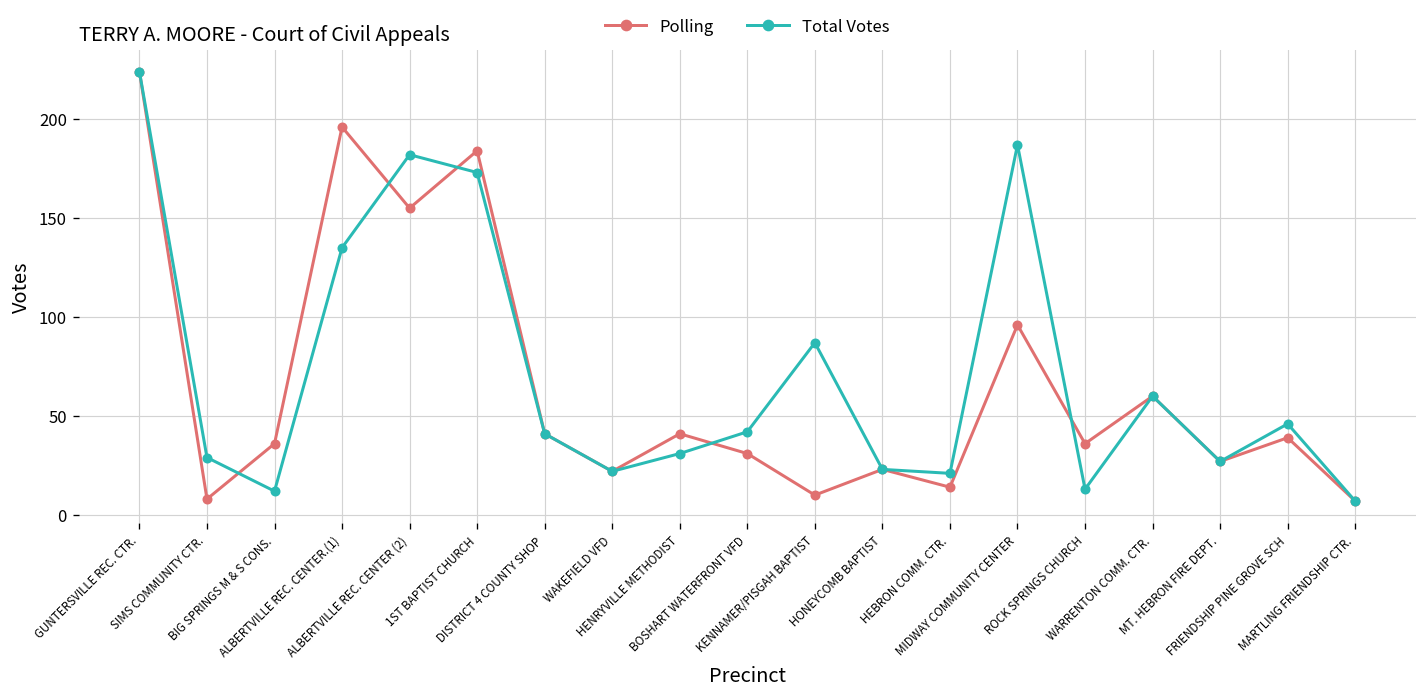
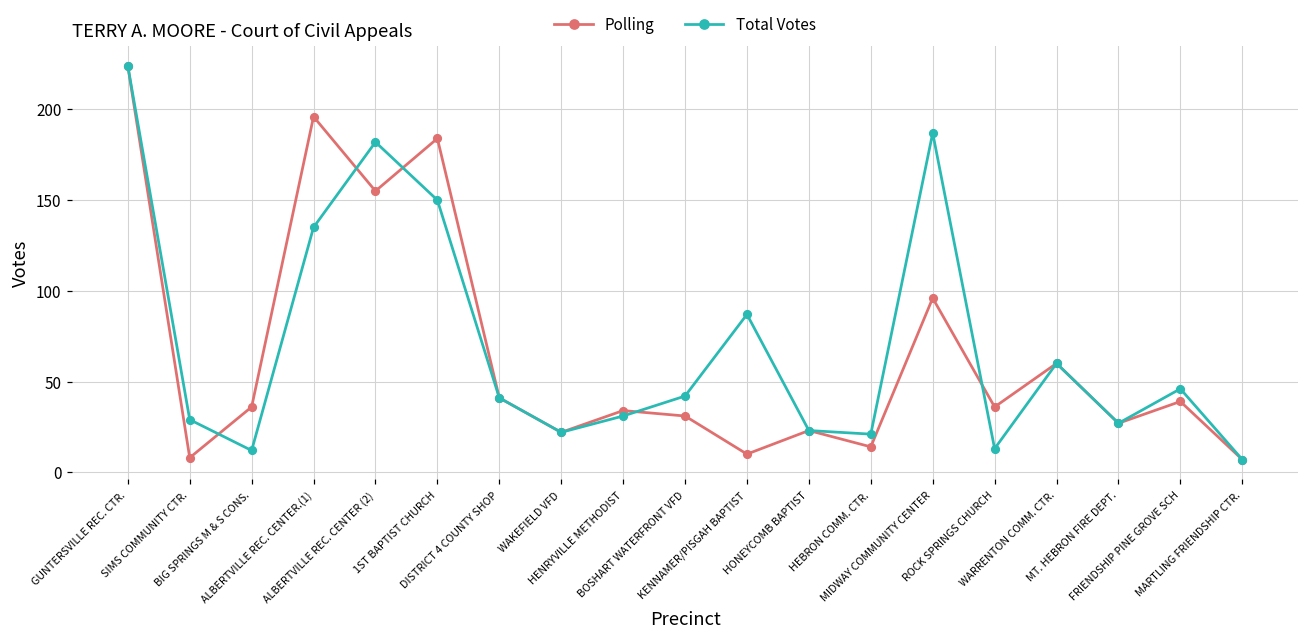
Total Votes, 1ST BAPTIST CHURCH: 173 -> 150
Polling, HENRYVILLE METHODIST: 41 -> 34
